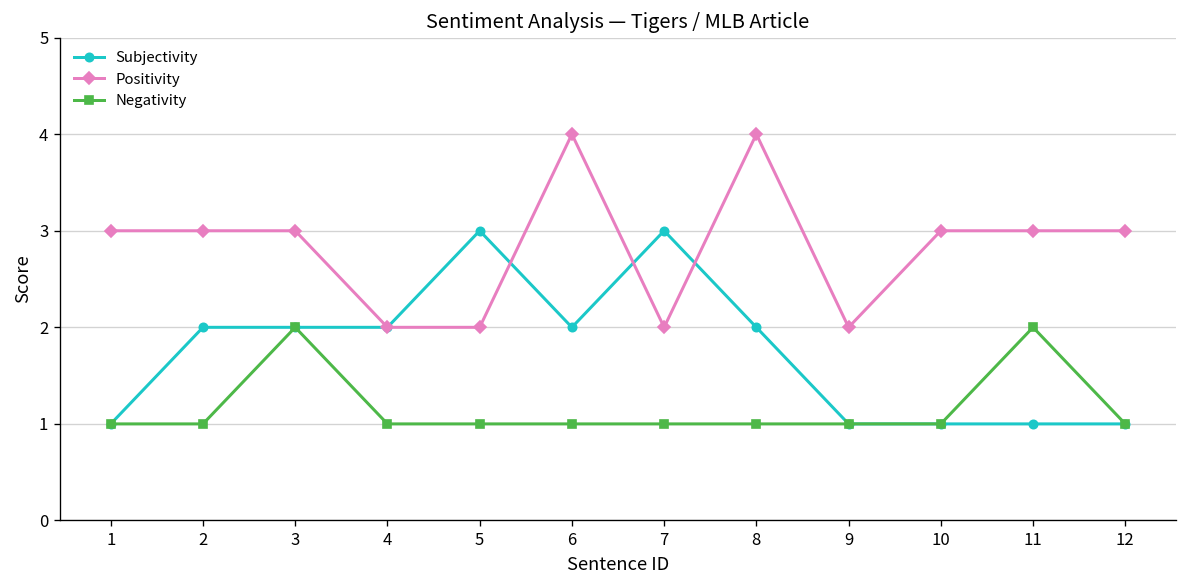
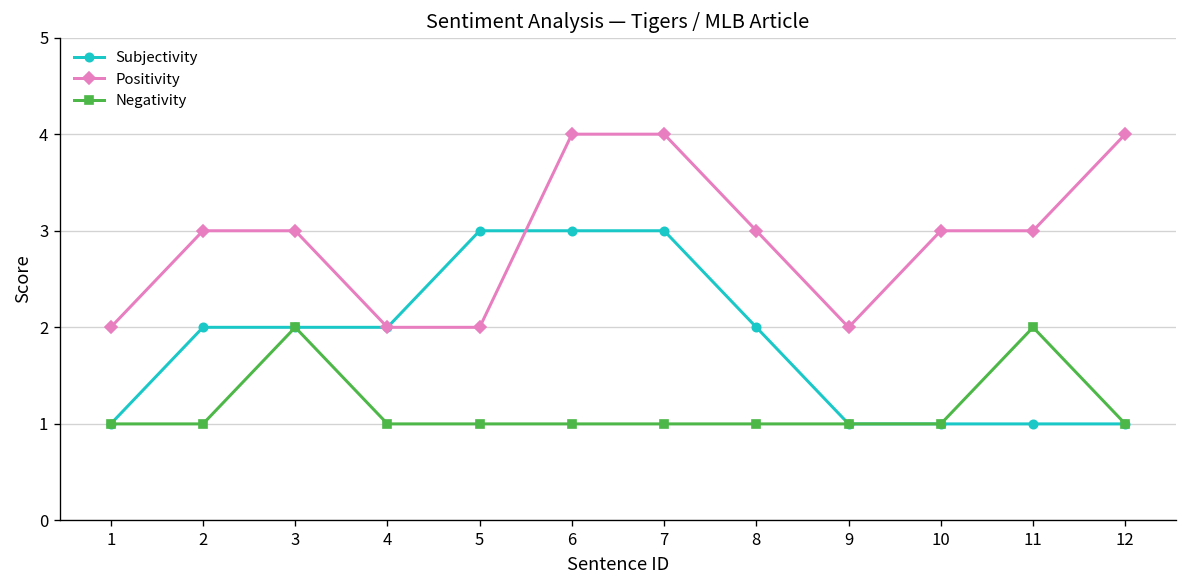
Positivity, 1: 3 -> 2
Subjectivity, 6: 2 -> 3
Positivity, 7: 2 -> 4
Positivity, 8: 4 -> 3
Positivity, 12: 3 -> 4
